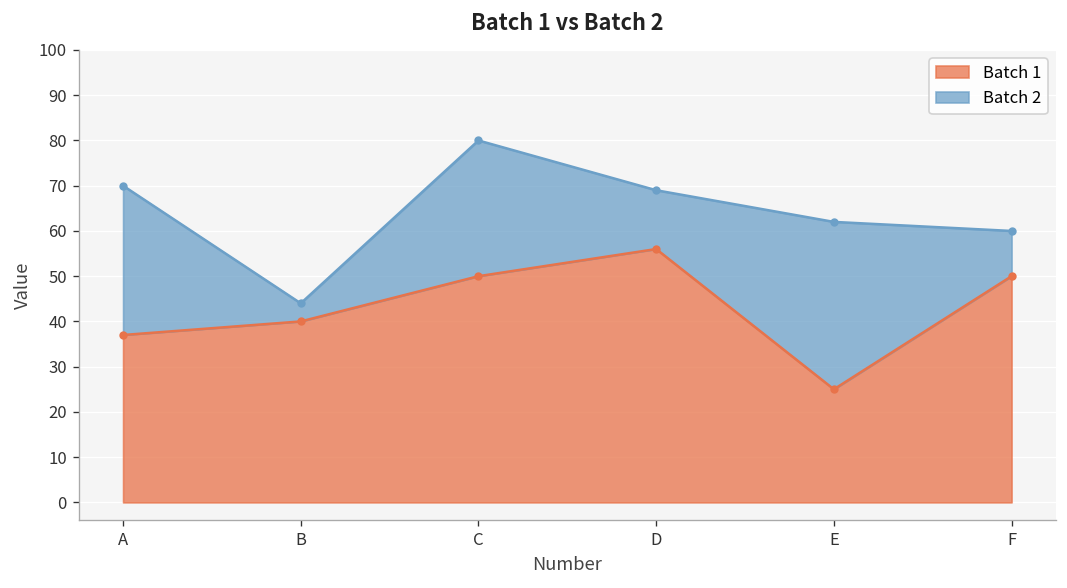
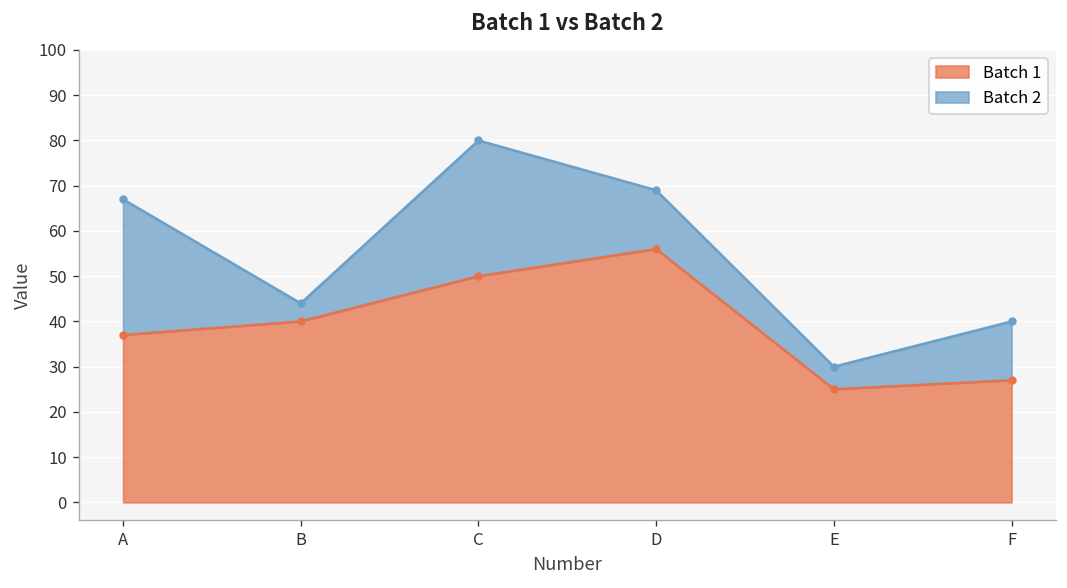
Batch 2, A: 33 -> 30
Batch 2, E: 37 -> 5
Batch 1, F: 50 -> 27
Batch 2, F: 10 -> 13
